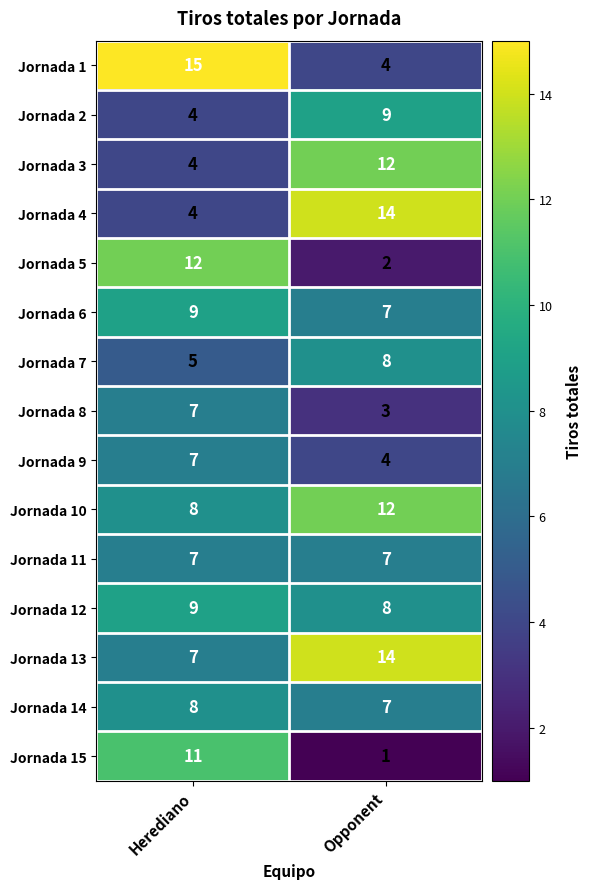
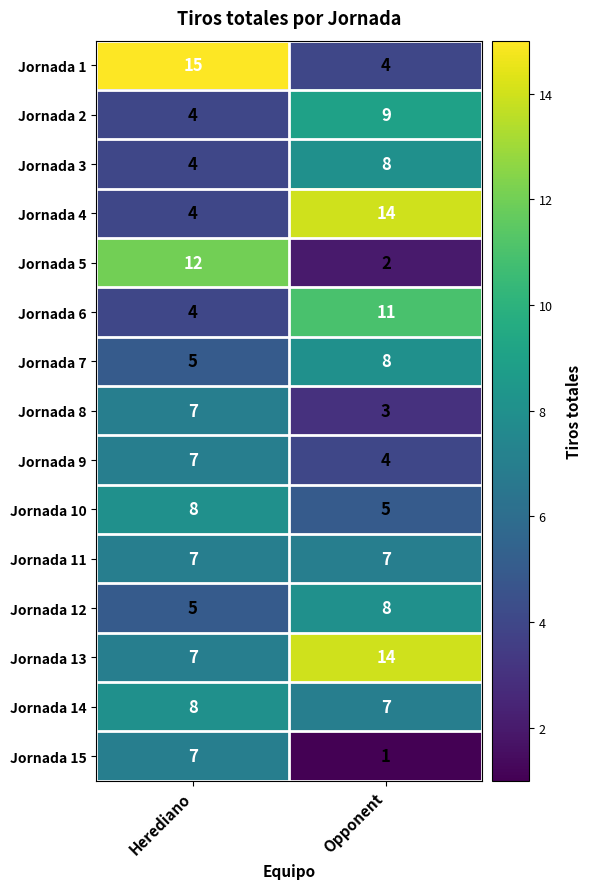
Jornada 3, Opponent: 12 -> 8
Jornada 6, Herediano: 9 -> 4
Jornada 6, Opponent: 7 -> 11
Jornada 10, Opponent: 12 -> 5
Jornada 12, Herediano: 9 -> 5
Jornada 15, Herediano: 11 -> 7
